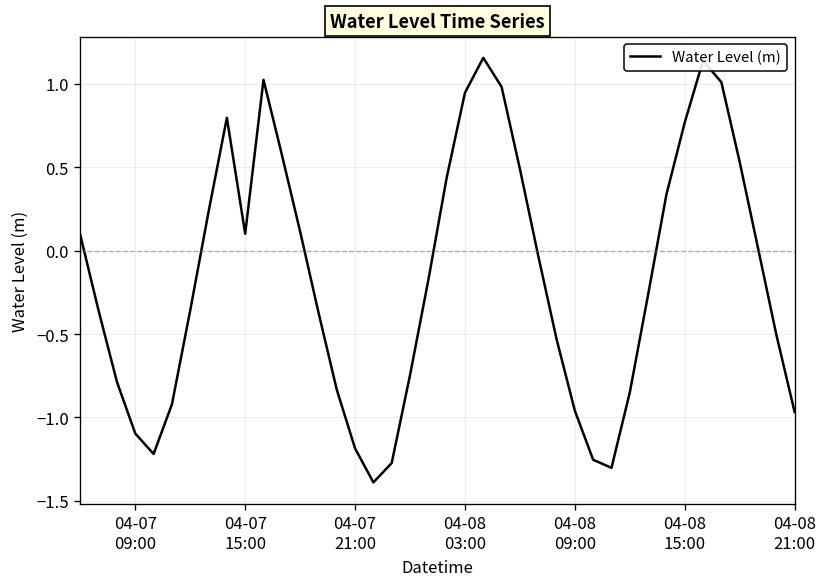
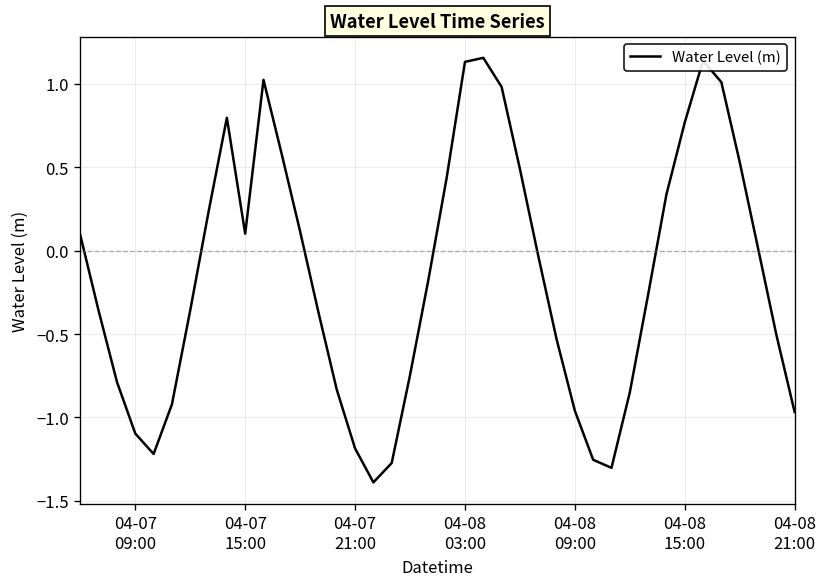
04-08 03:00: 0.95 -> 1.13
